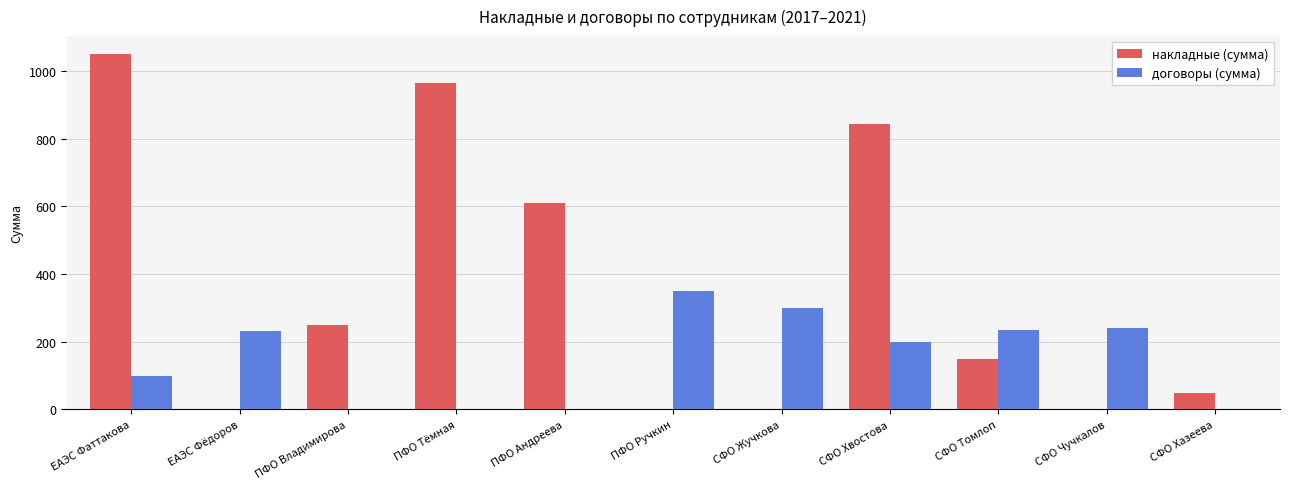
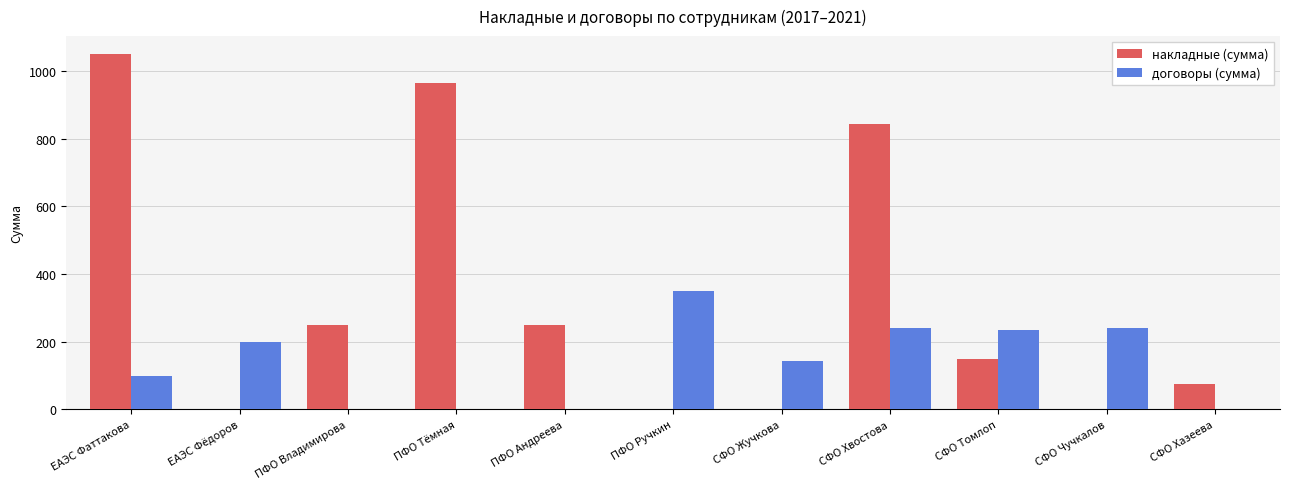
договоры (сумма), ЕАЭС Фёдоров: 230 -> 200
накладные (сумма), ПФО Андреева: 610 -> 250
договоры (сумма), СФО Жучкова: 300 -> 140
договоры (сумма), СФО Хвостова: 200 -> 240
накладные (сумма), СФО Хазеева: 50 -> 70
